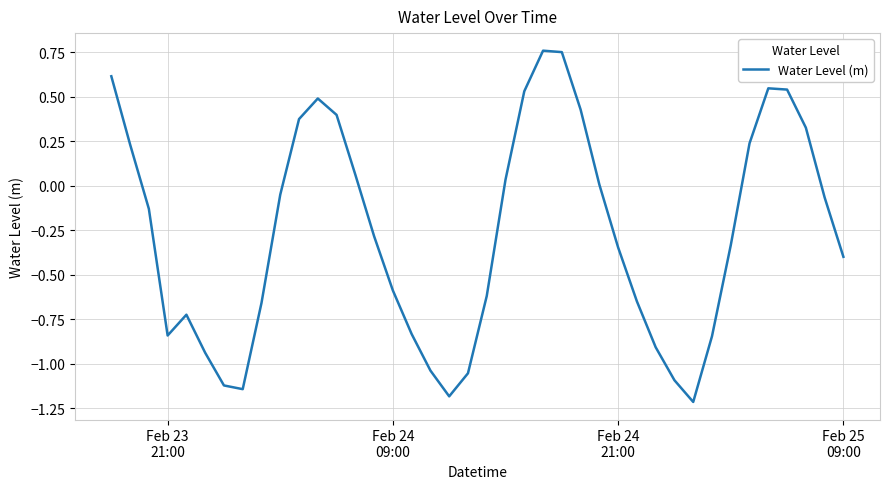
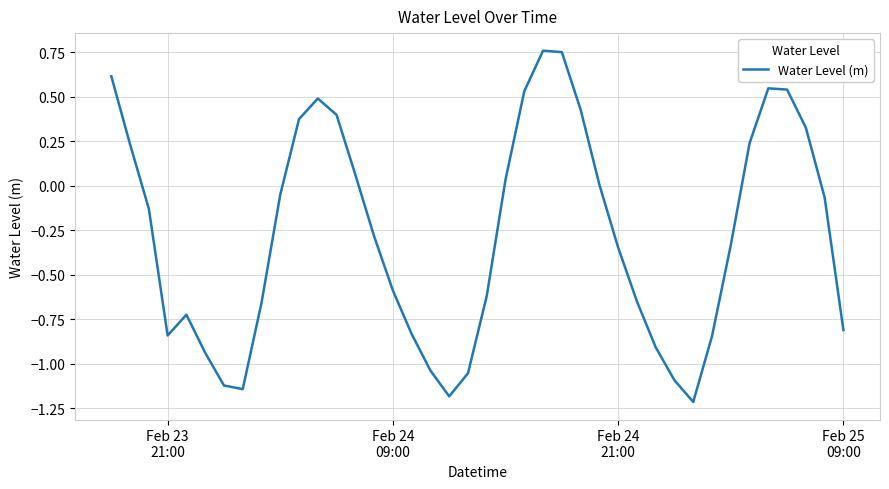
Feb 25 09:00: -0.40 -> -0.81
